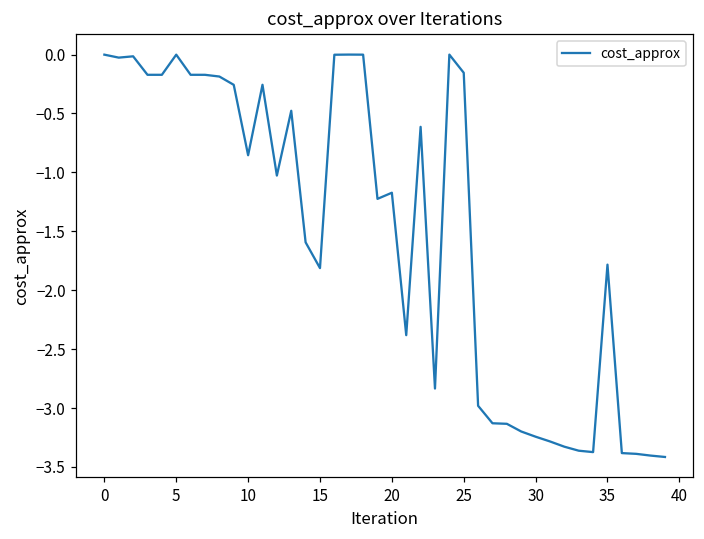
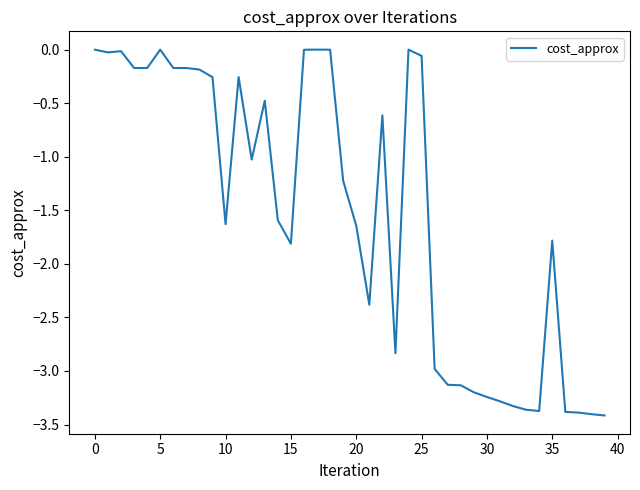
10: -0.85 -> -1.63
20: -1.17 -> -1.64
25: -0.15 -> -0.06
